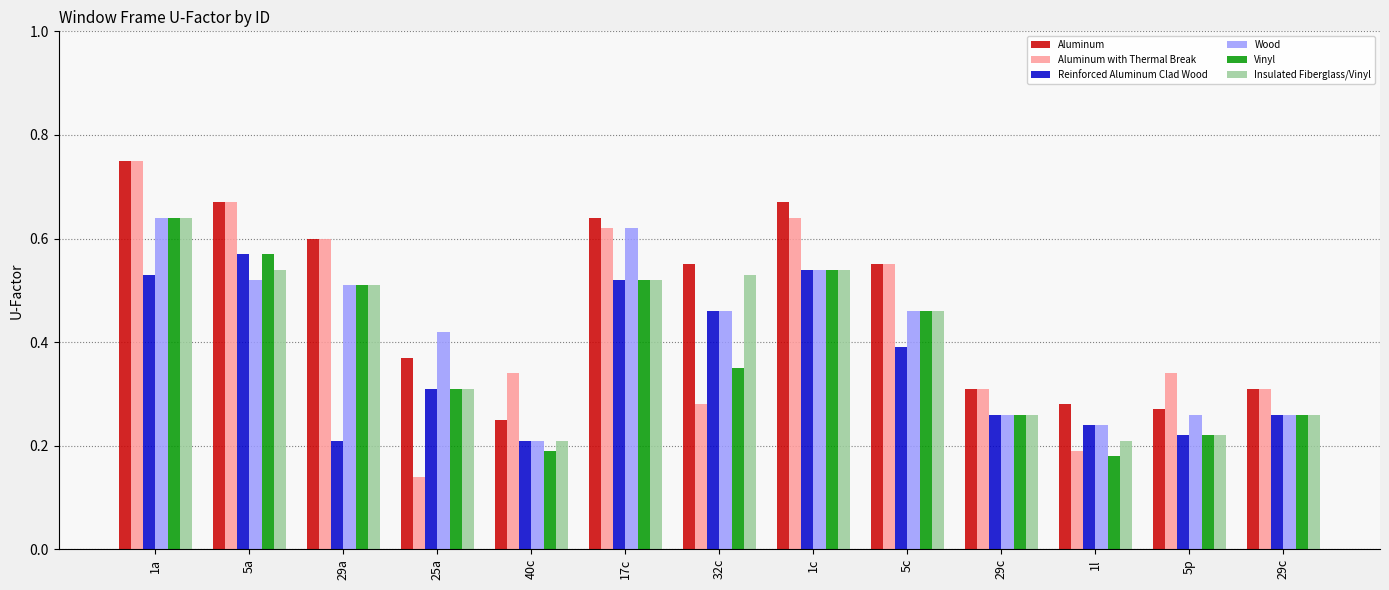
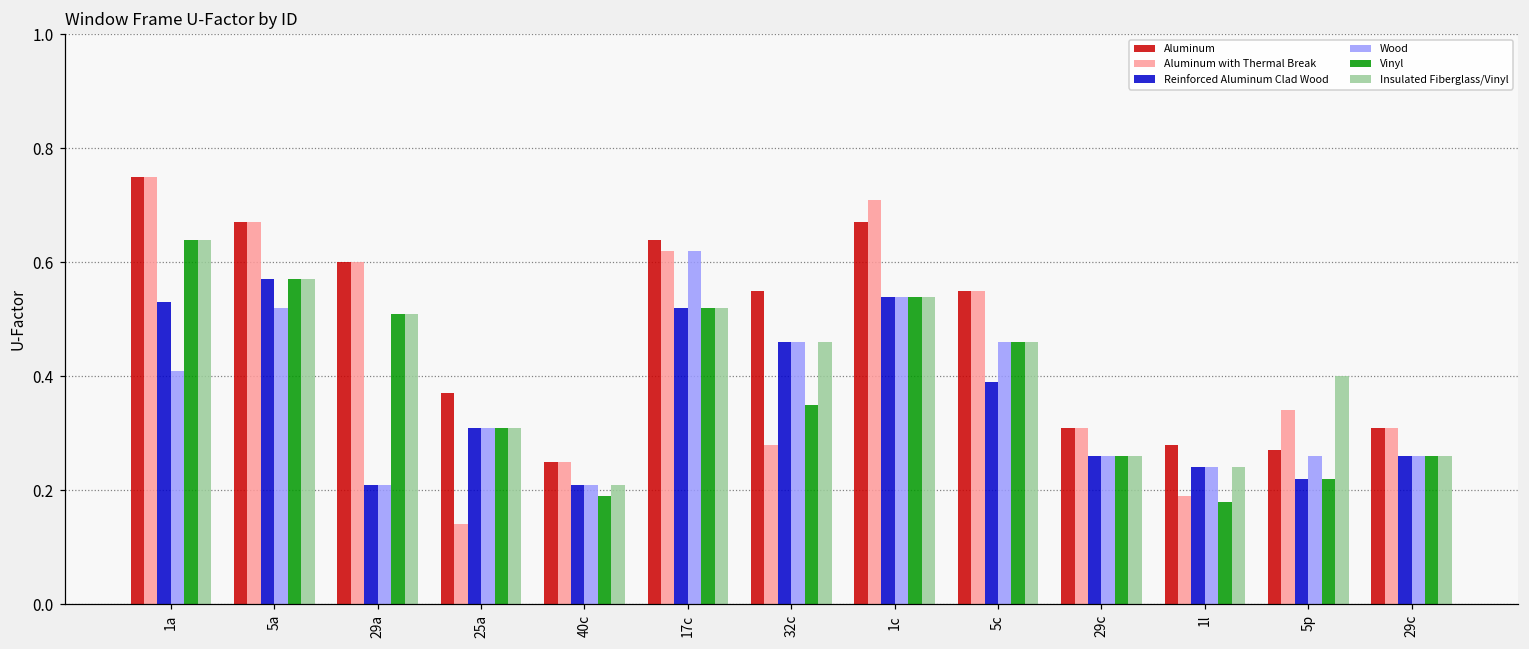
Wood, 1a: 0.64 -> 0.41
Insulated Fiberglass/Vinyl, 5a: 0.54 -> 0.57
Wood, 29a: 0.51 -> 0.21
Wood, 25a: 0.42 -> 0.31
Aluminum with Thermal Break, 40c: 0.34 -> 0.25
Insulated Fiberglass/Vinyl, 32c: 0.53 -> 0.46
Aluminum with Thermal Break, 1c: 0.64 -> 0.71
Insulated Fiberglass/Vinyl, 1l: 0.21 -> 0.24
Insulated Fiberglass/Vinyl, 5p: 0.22 -> 0.40
